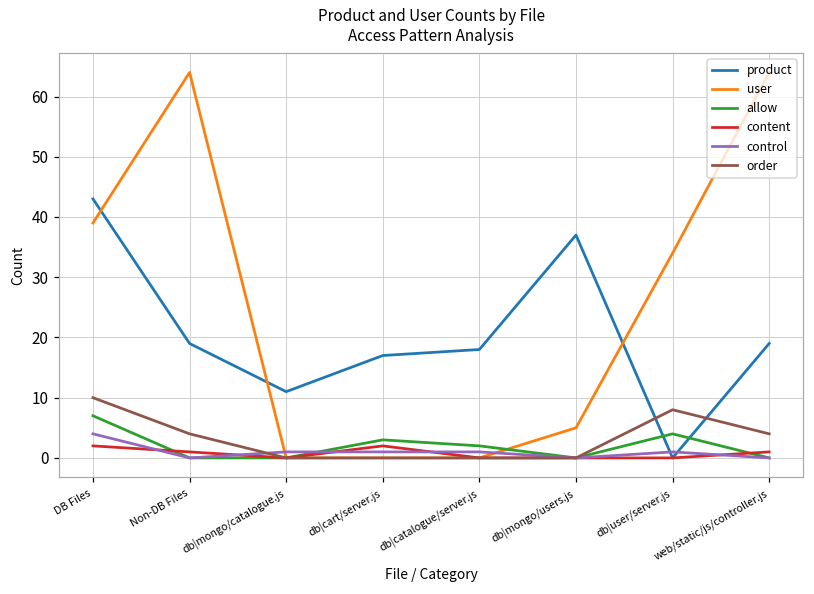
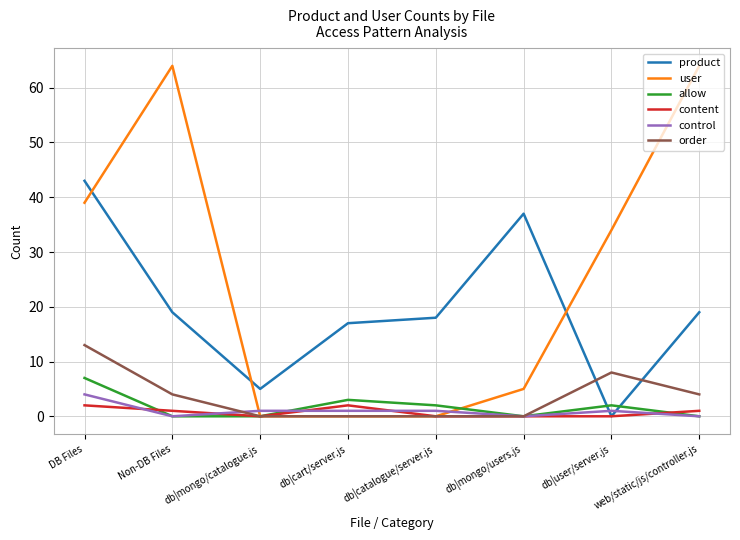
order, DB Files: 10 -> 13
product, db|mongo/catalogue.js: 11 -> 5
allow, db|user/server.js: 4 -> 2
